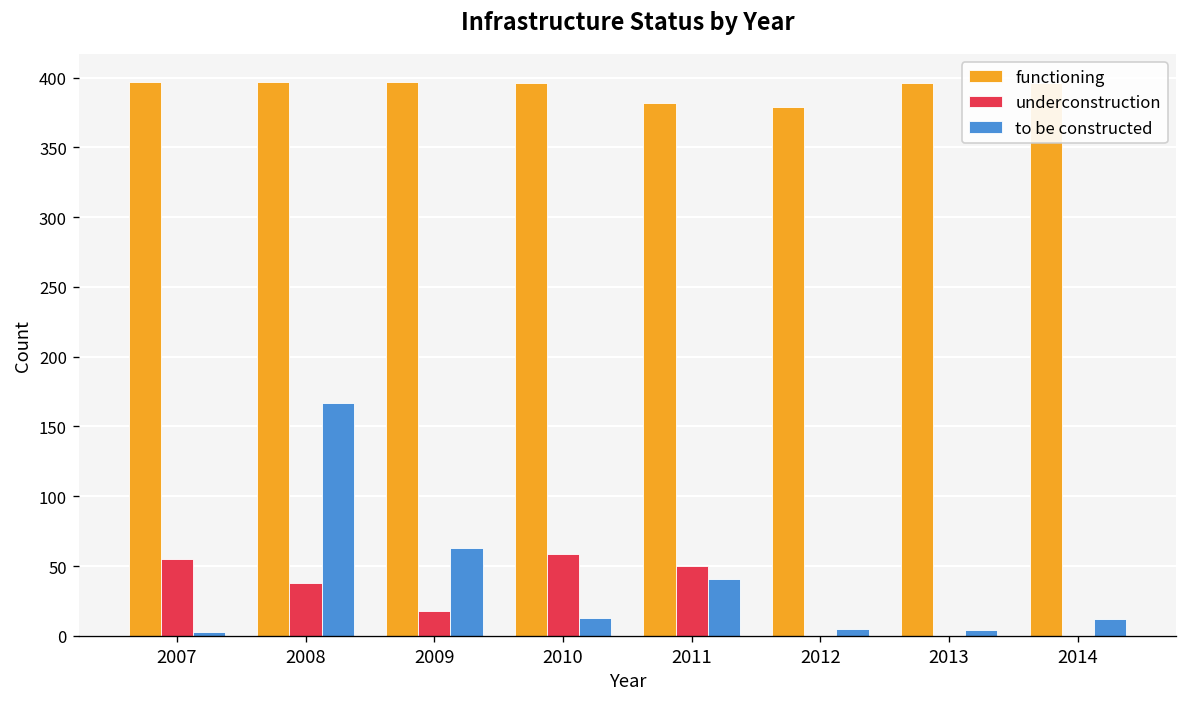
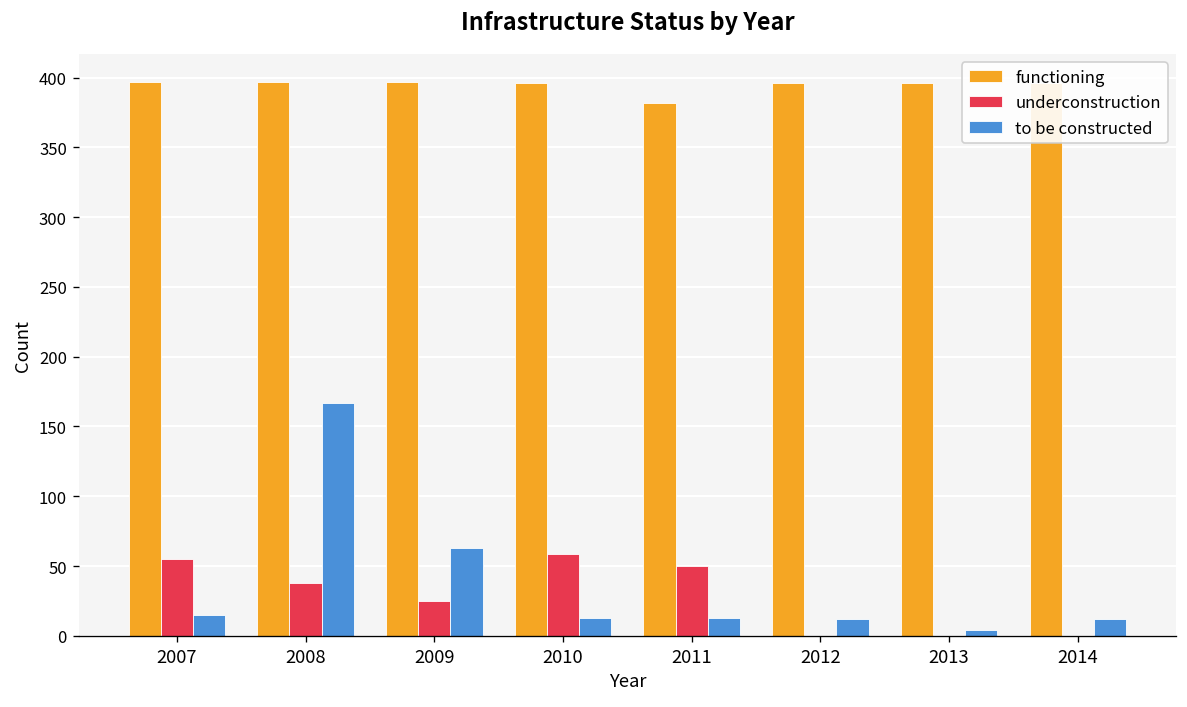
to be constructed, 2007: 3 -> 15
underconstruction, 2009: 18 -> 25
to be constructed, 2011: 41 -> 13
functioning, 2012: 379 -> 396
to be constructed, 2012: 5 -> 12
